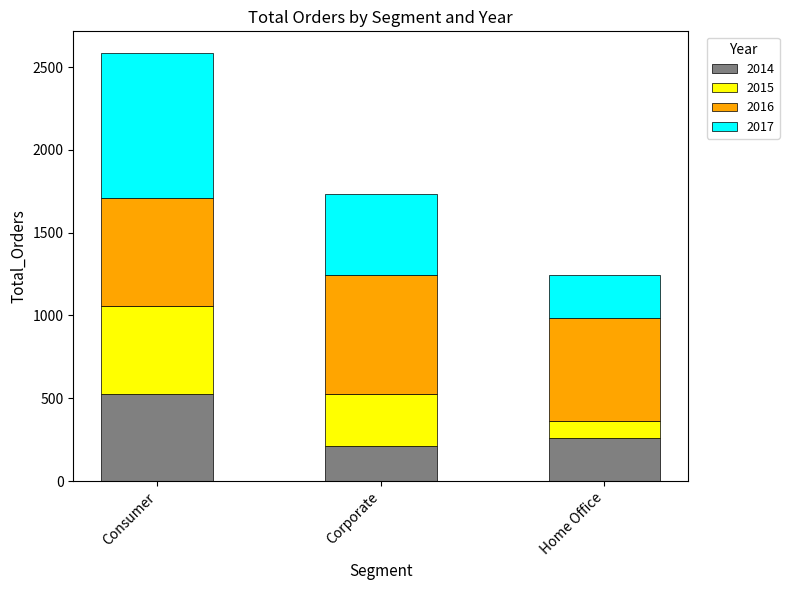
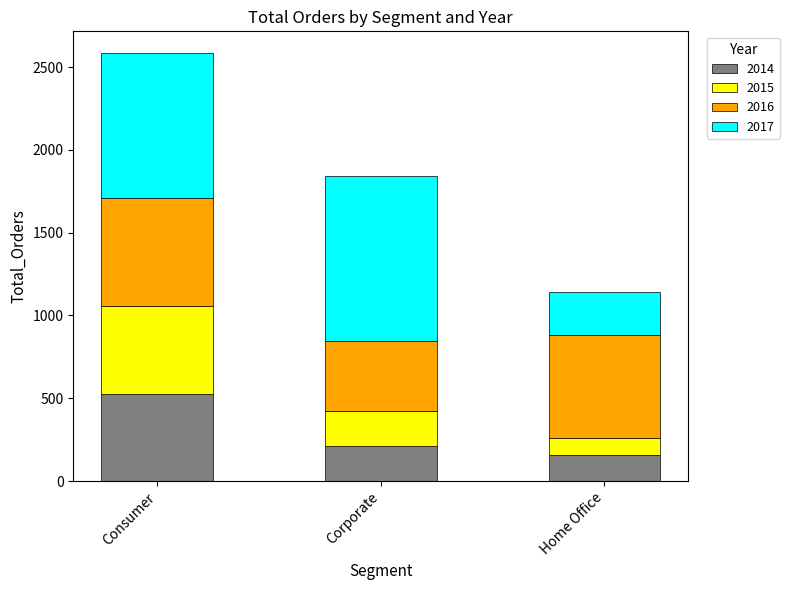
2015, Corporate: 310 -> 210
2016, Corporate: 720 -> 420
2017, Corporate: 490 -> 1000
2014, Home Office: 260 -> 160
